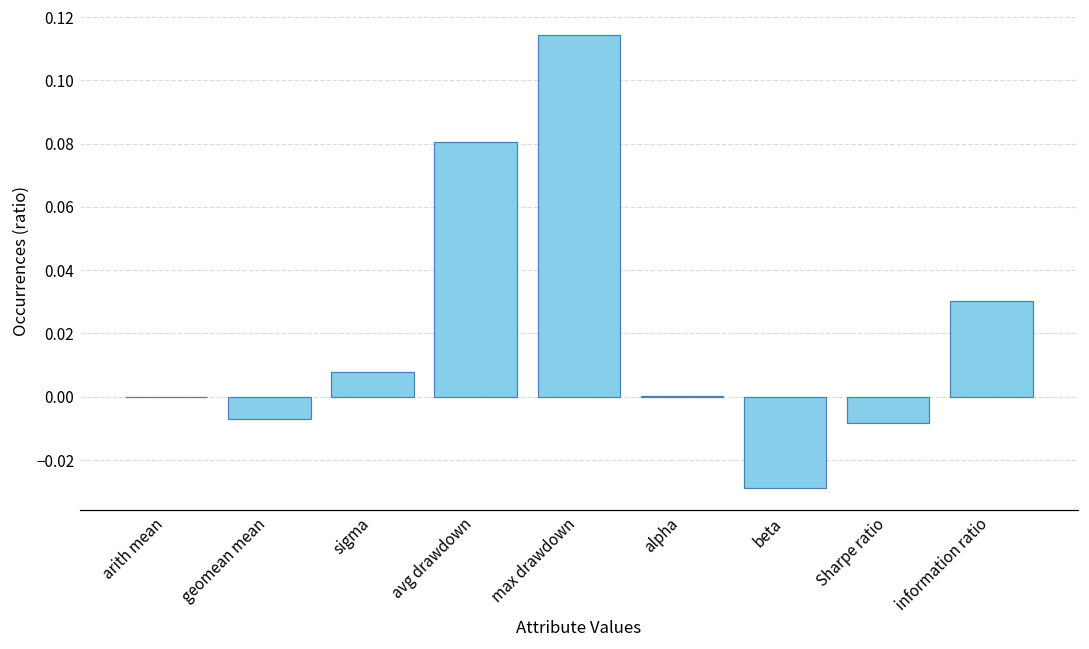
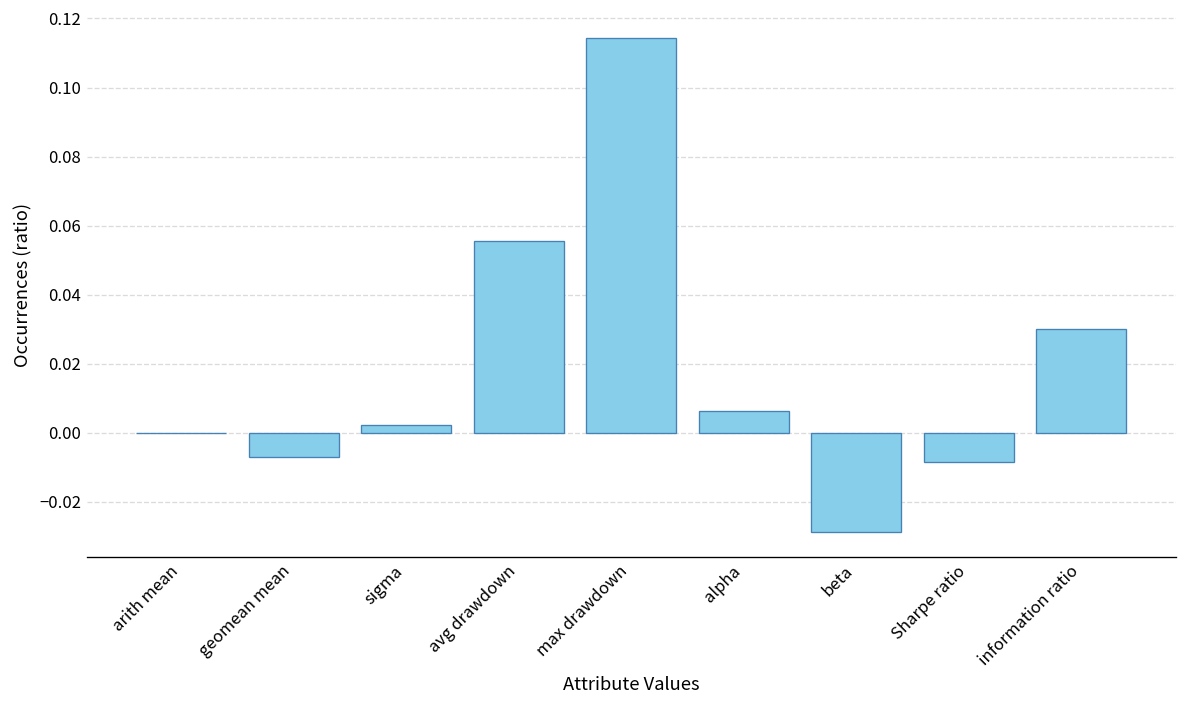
sigma: 0.008 -> 0.002
avg drawdown: 0.081 -> 0.055
alpha: 0.000 -> 0.006
